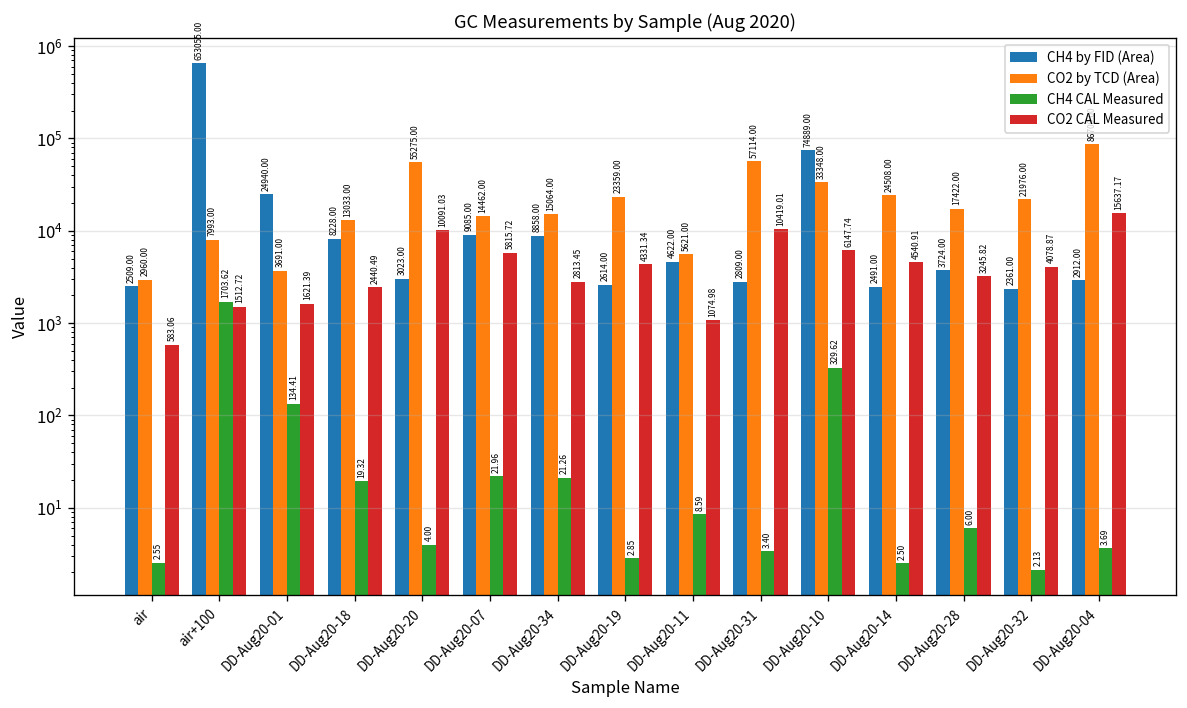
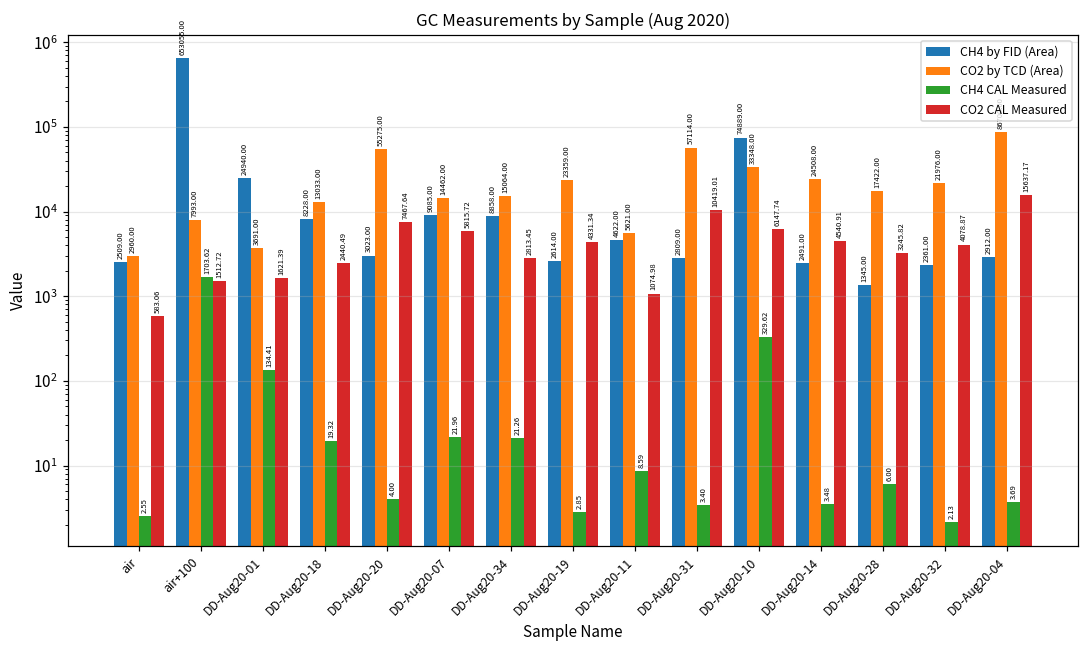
CO2 CAL Measured, DD-Aug20-20: 10091.03 -> 7467.64
CH4 CAL Measured, DD-Aug20-14: 2.50 -> 3.48
CH4 by FID (Area), DD-Aug20-28: 3724.00 -> 1345.00
